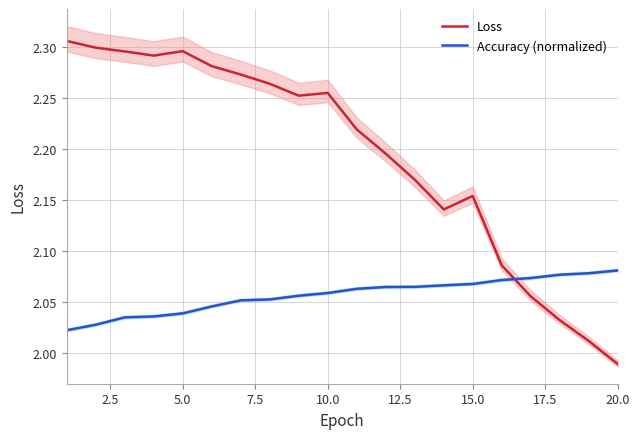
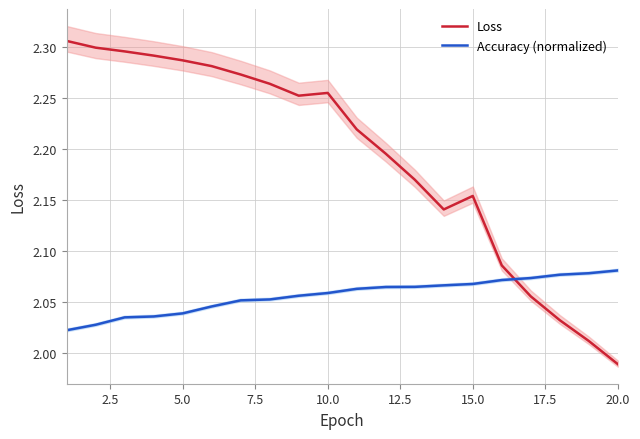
Loss, 5.0: 2.296 -> 2.287
